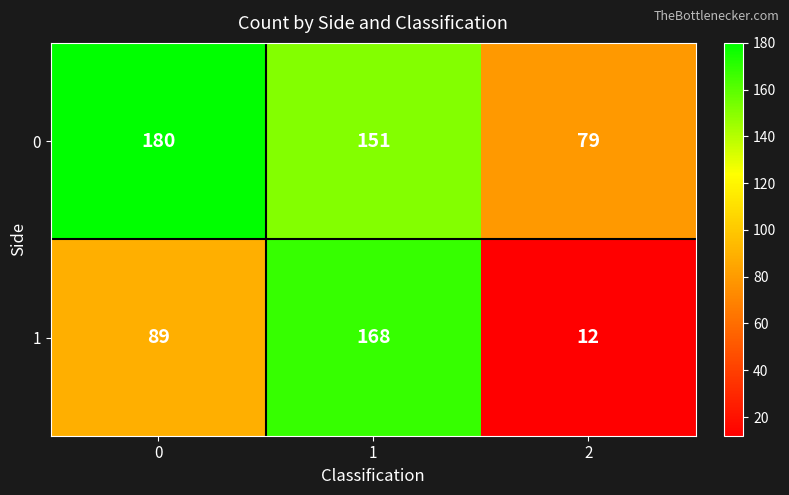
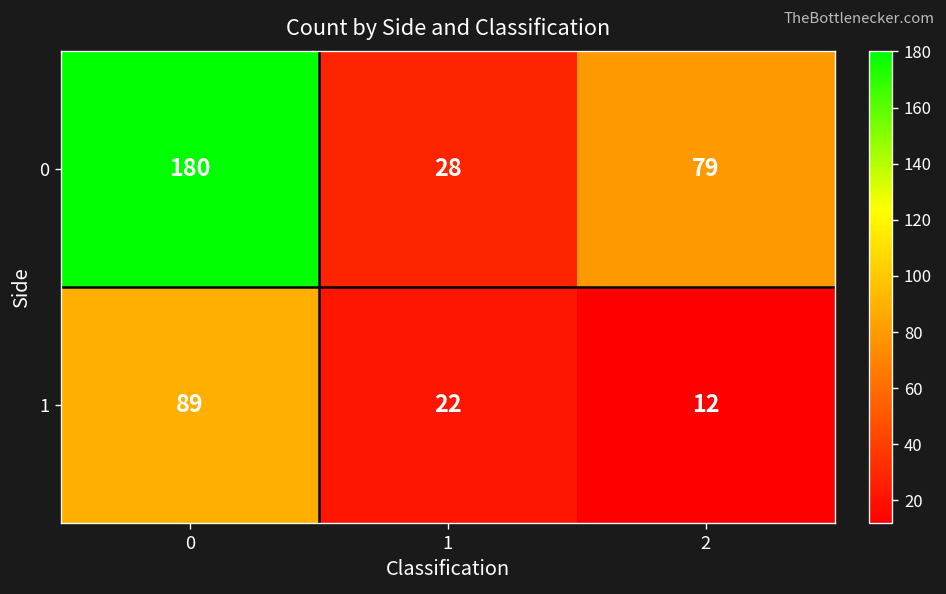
0, 1: 151 -> 28
1, 1: 168 -> 22
